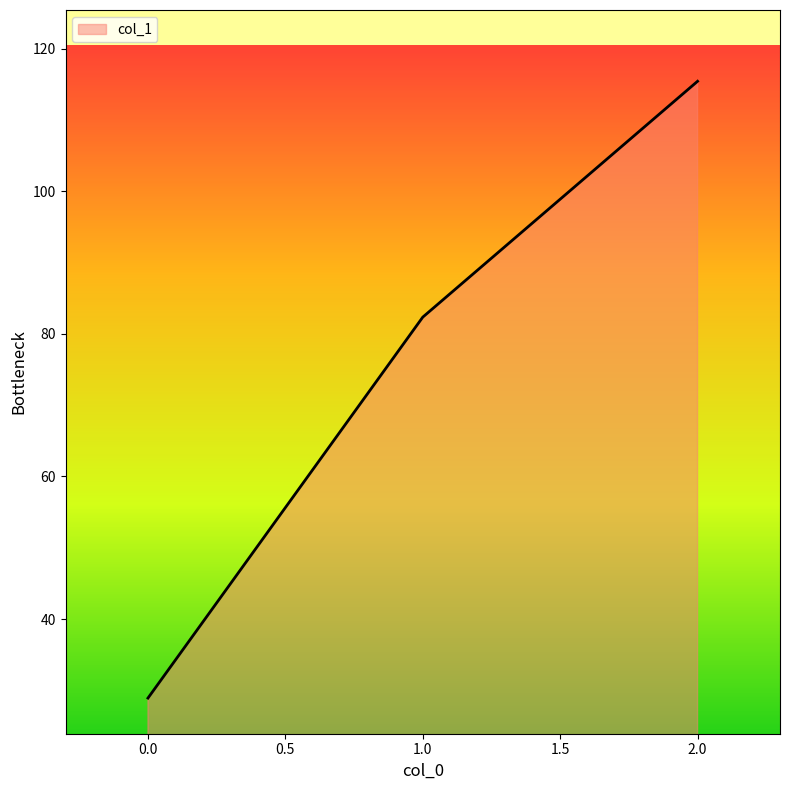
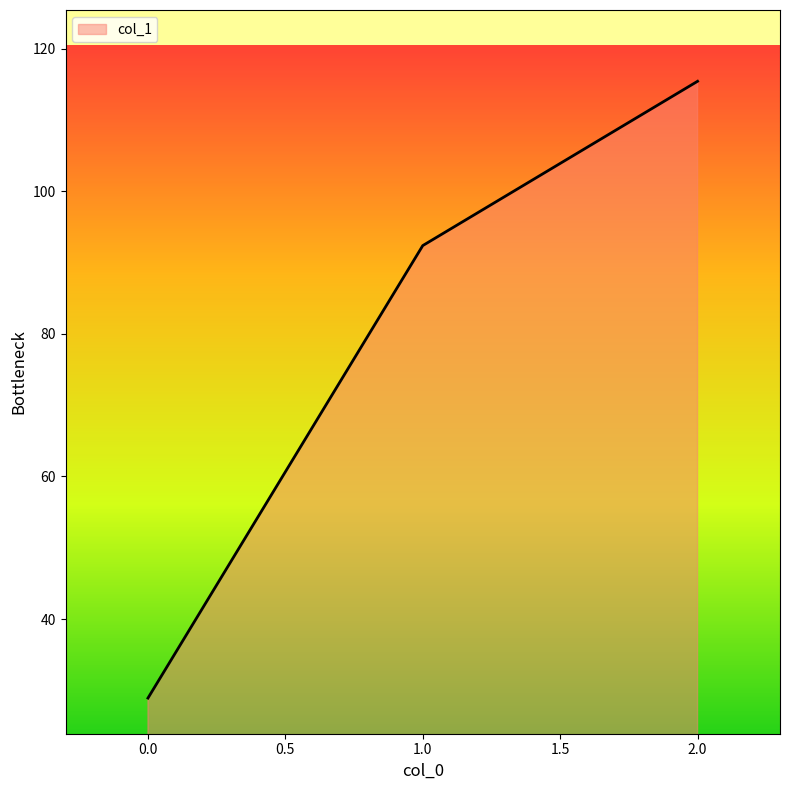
1.0: 82 -> 92
